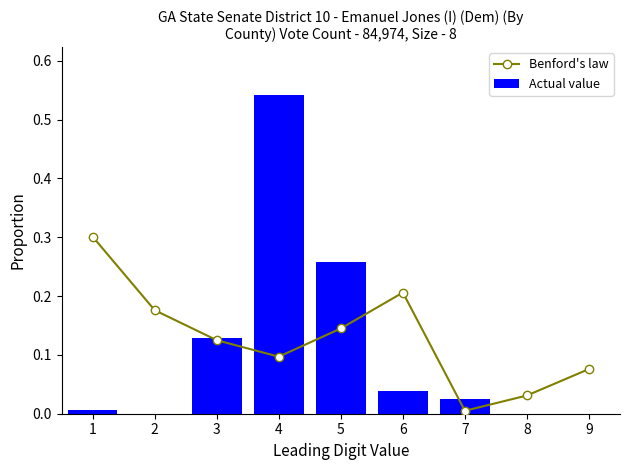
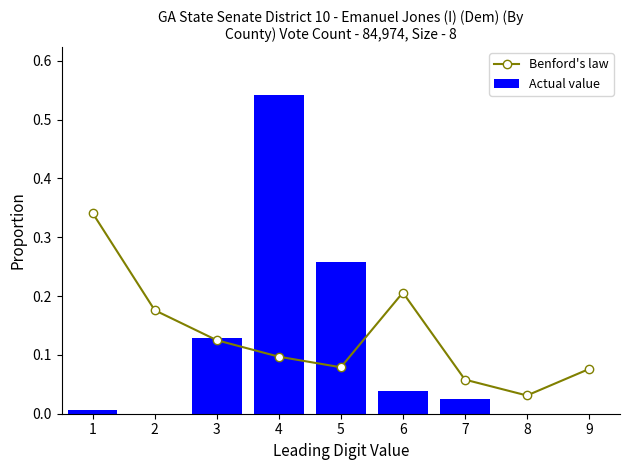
Benford's law, 1: 0.30 -> 0.34
Benford's law, 5: 0.15 -> 0.08
Benford's law, 7: 0.01 -> 0.06
